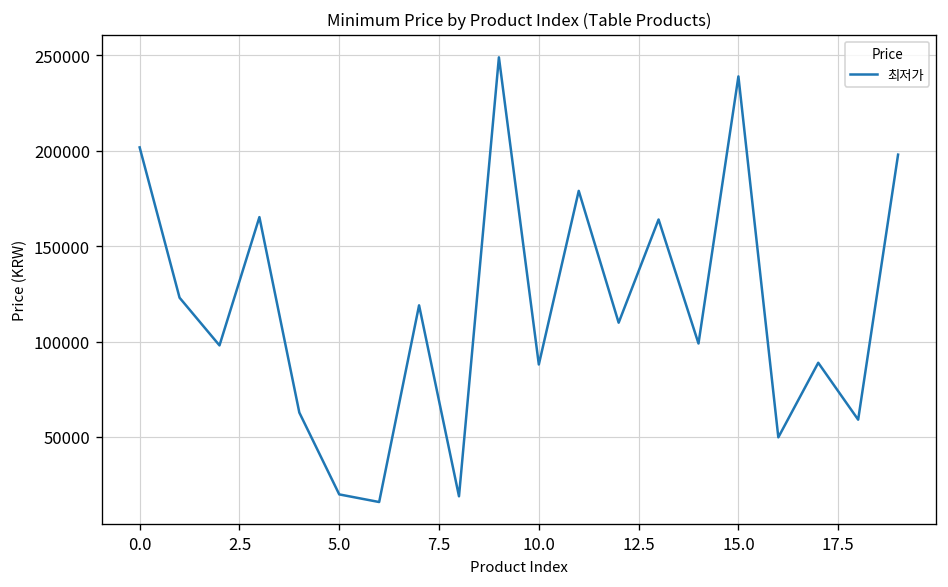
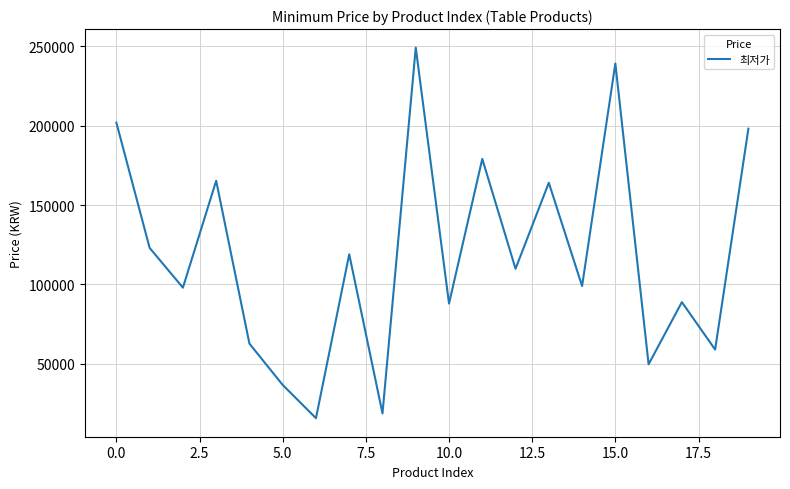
5.0: 20000 -> 37000
